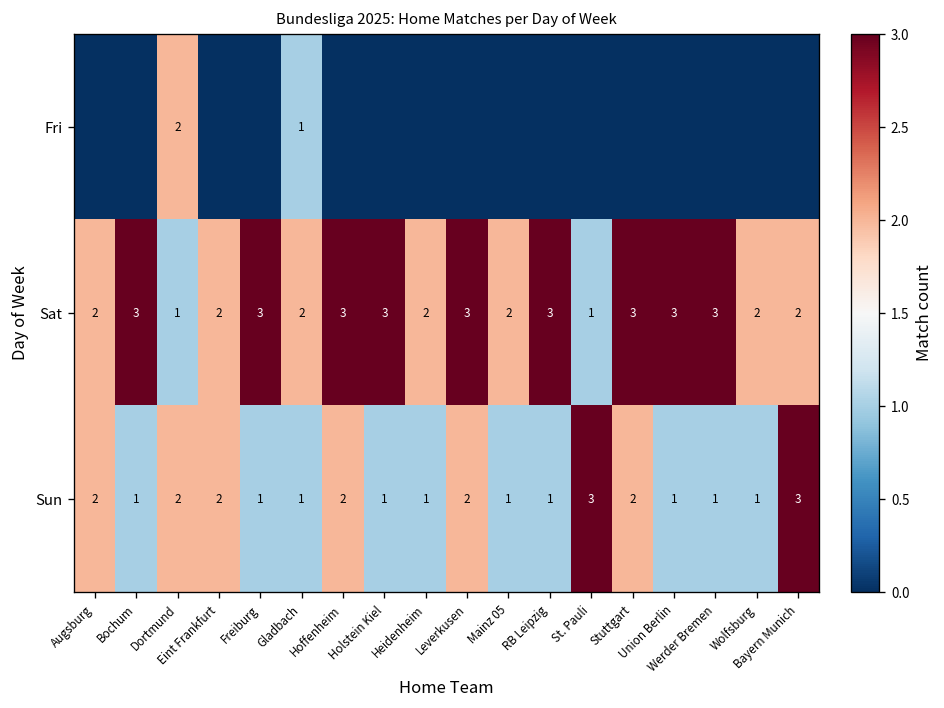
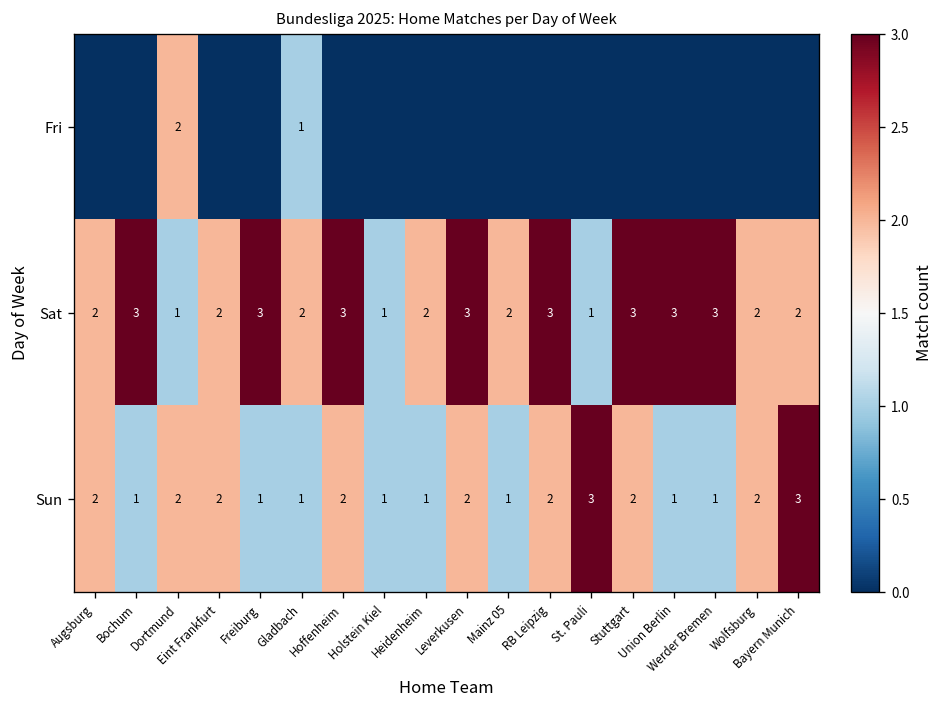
Sat, Holstein Kiel: 3 -> 1
Sun, RB Leipzig: 1 -> 2
Sun, Wolfsburg: 1 -> 2
